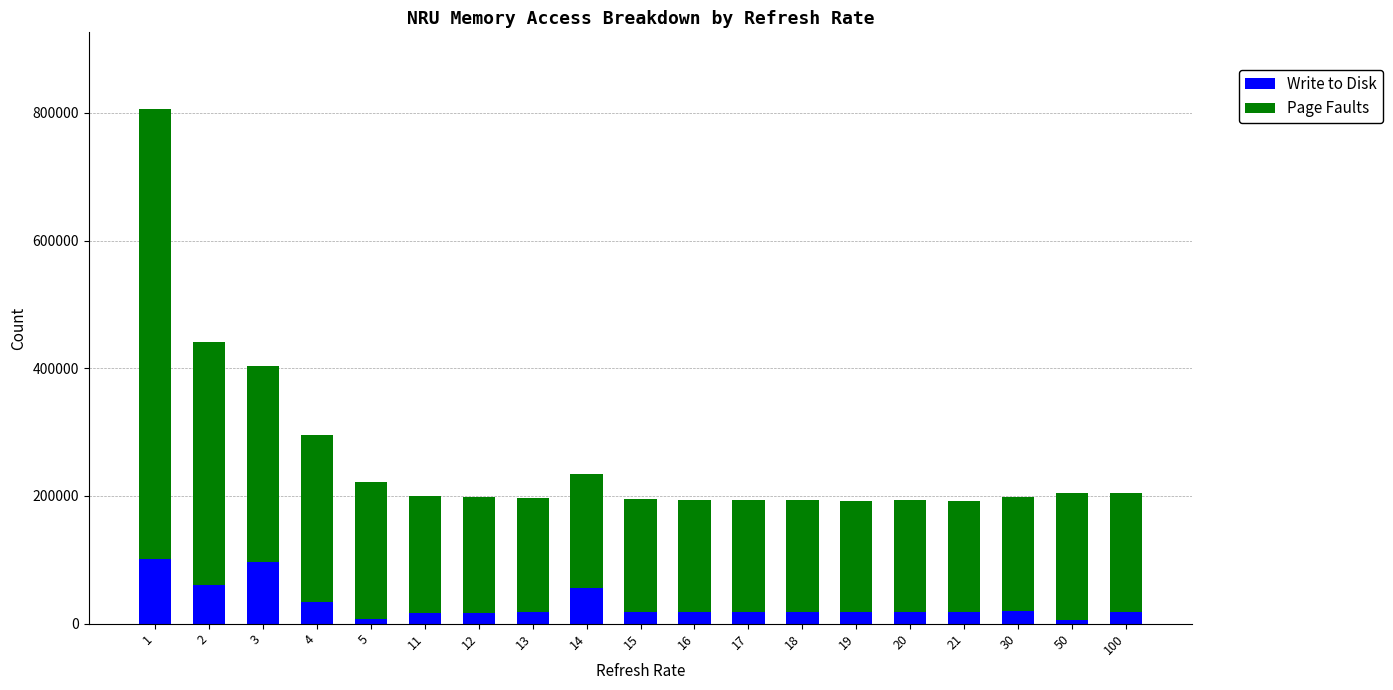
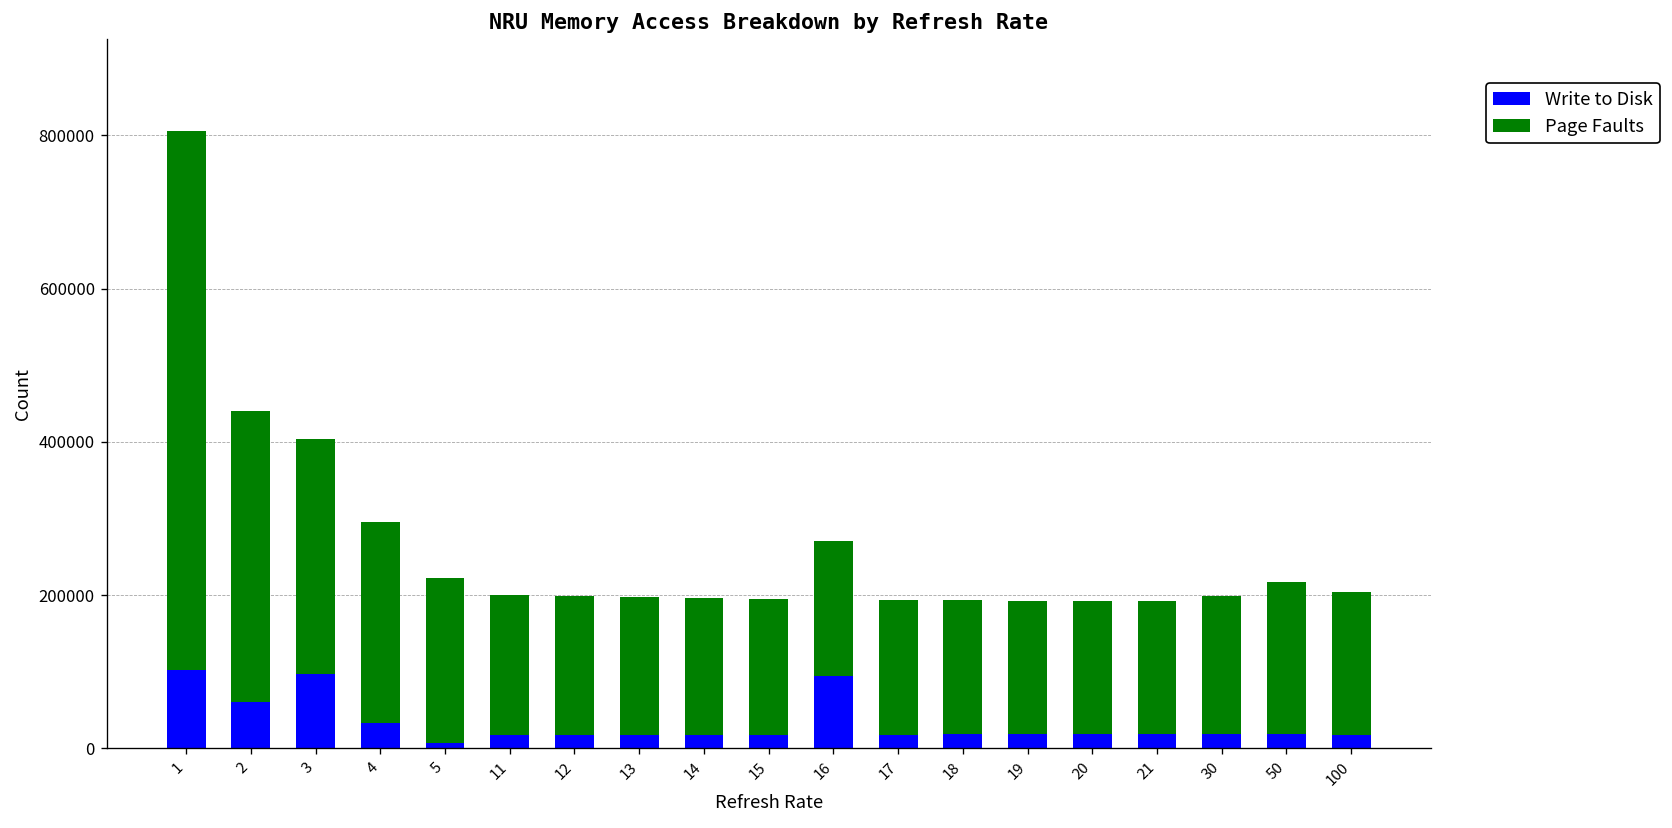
Write to Disk, 14: 60000 -> 20000
Write to Disk, 16: 20000 -> 90000
Write to Disk, 50: 10000 -> 20000
